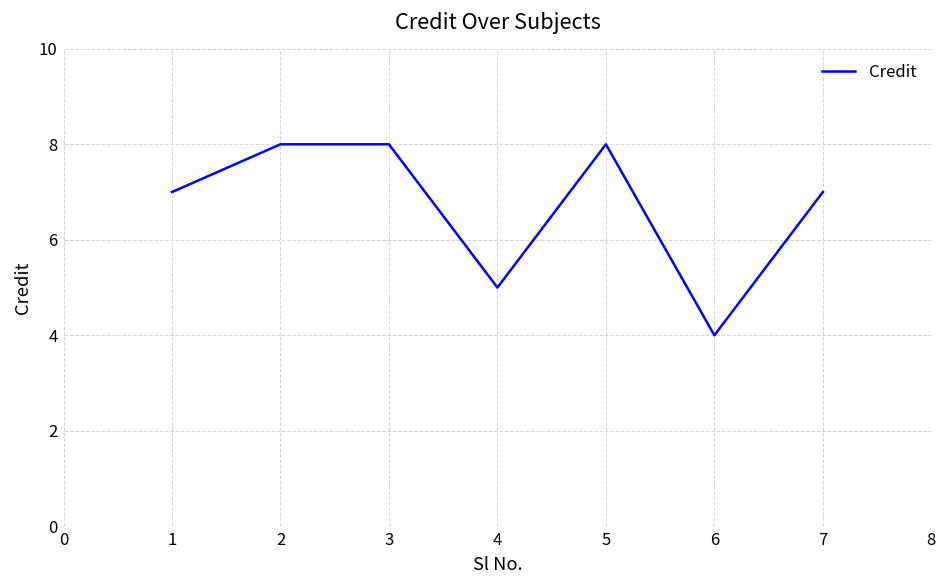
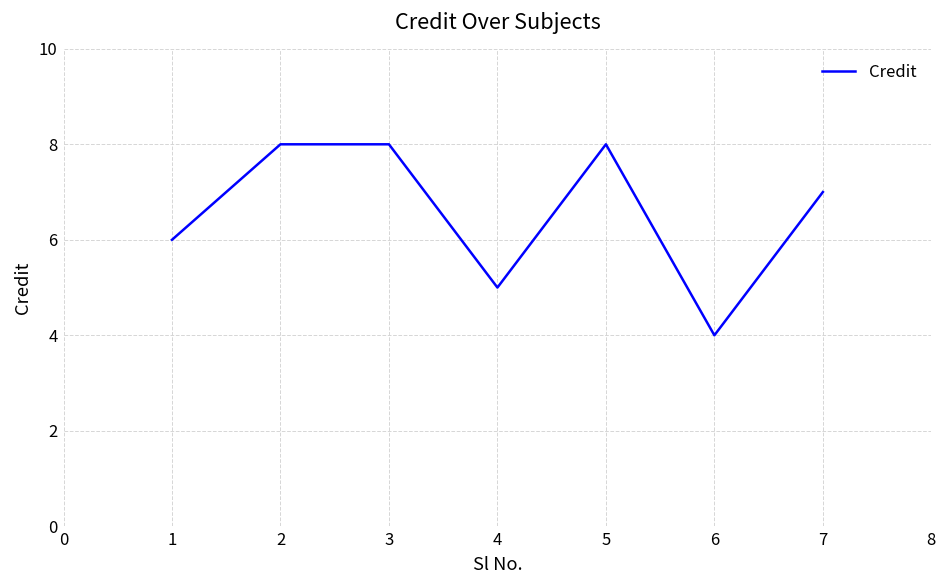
1: 7 -> 6
